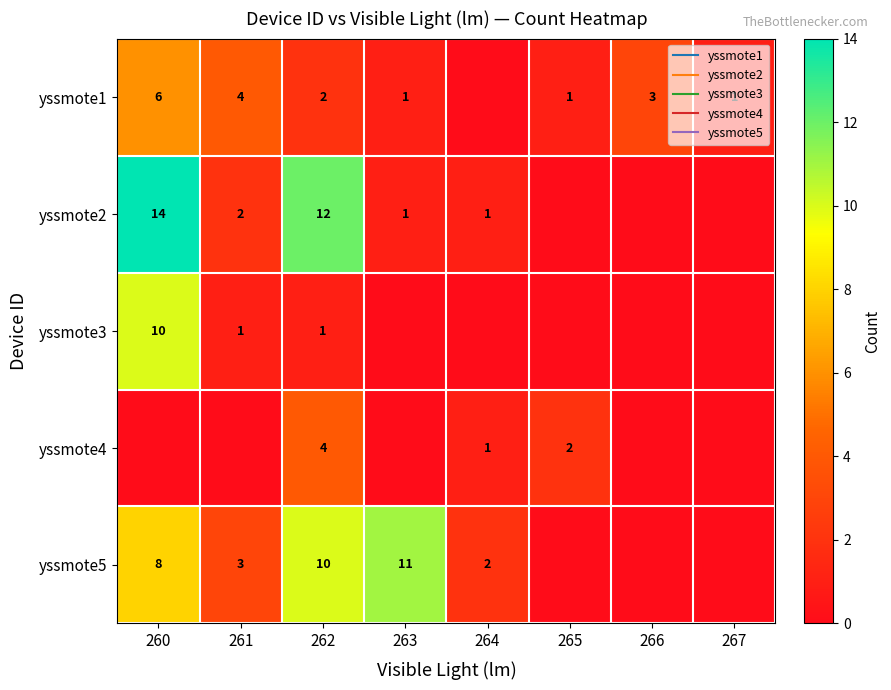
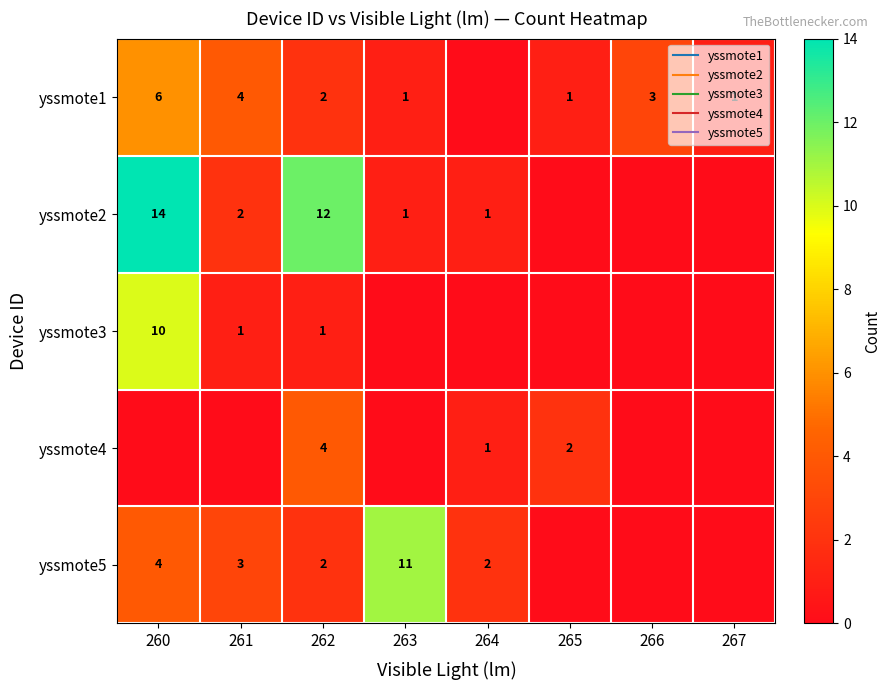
yssmote5, 260: 8 -> 4
yssmote5, 262: 10 -> 2
